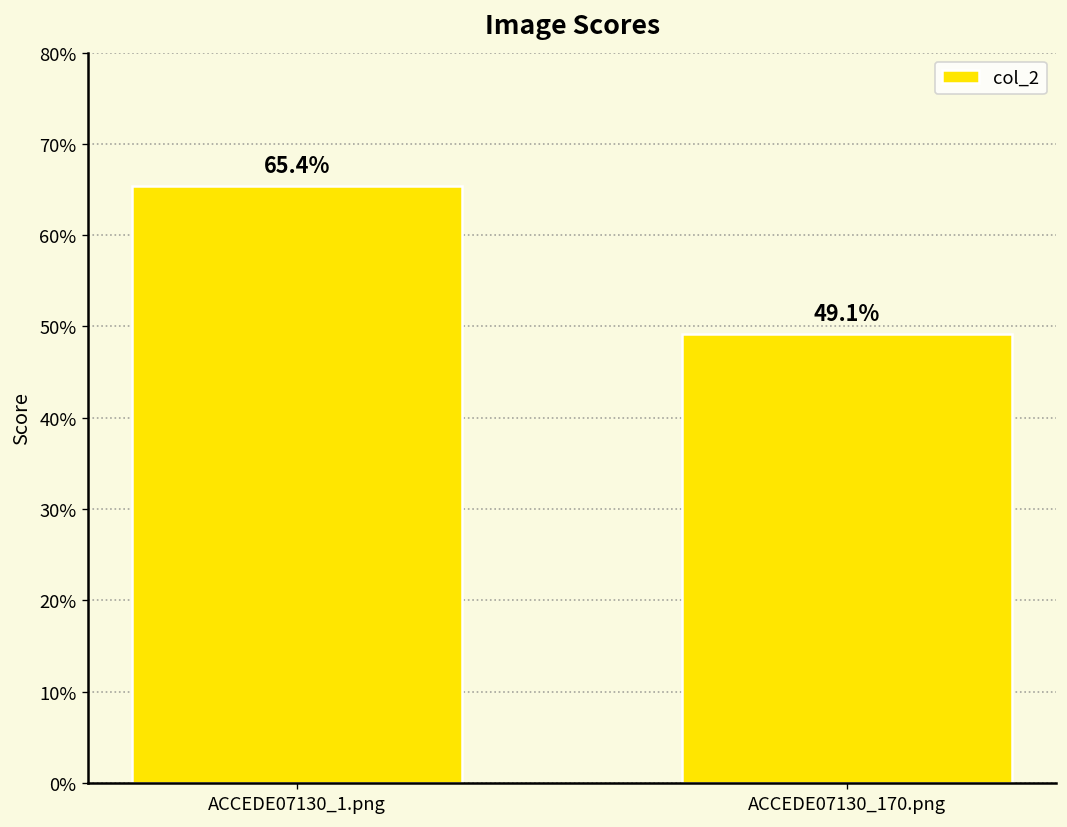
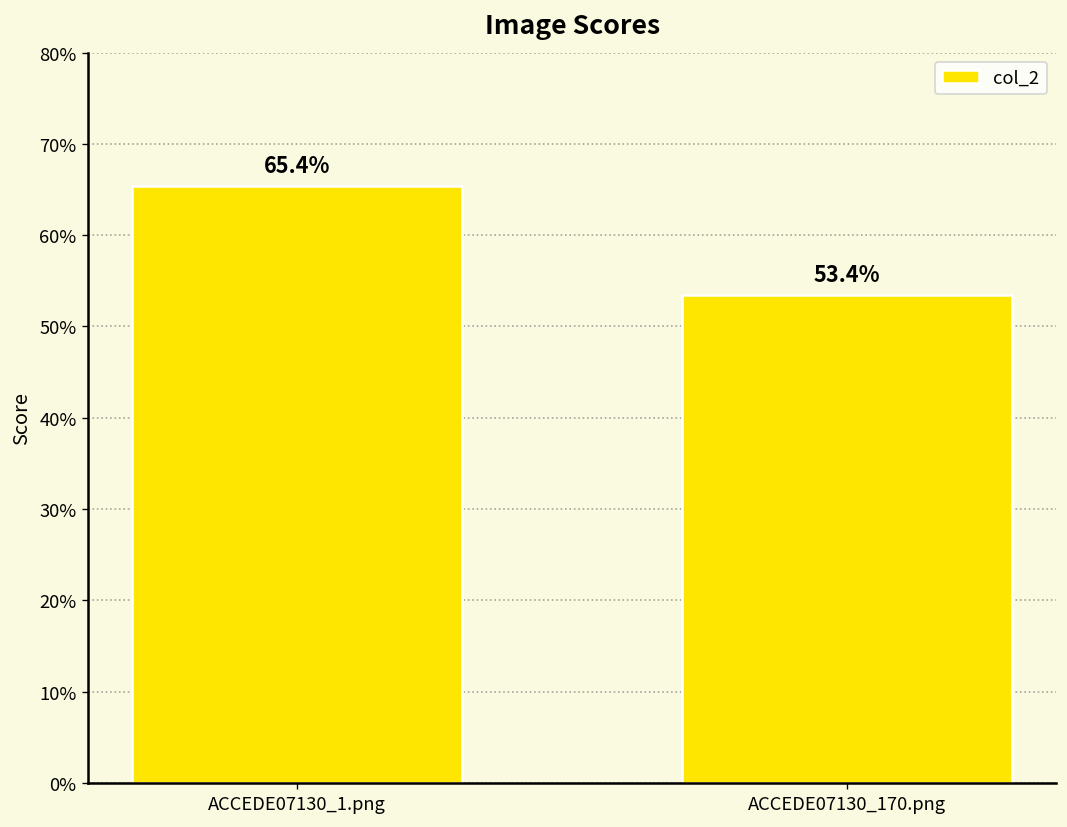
ACCEDE07130_170.png: 49.1% -> 53.4%
